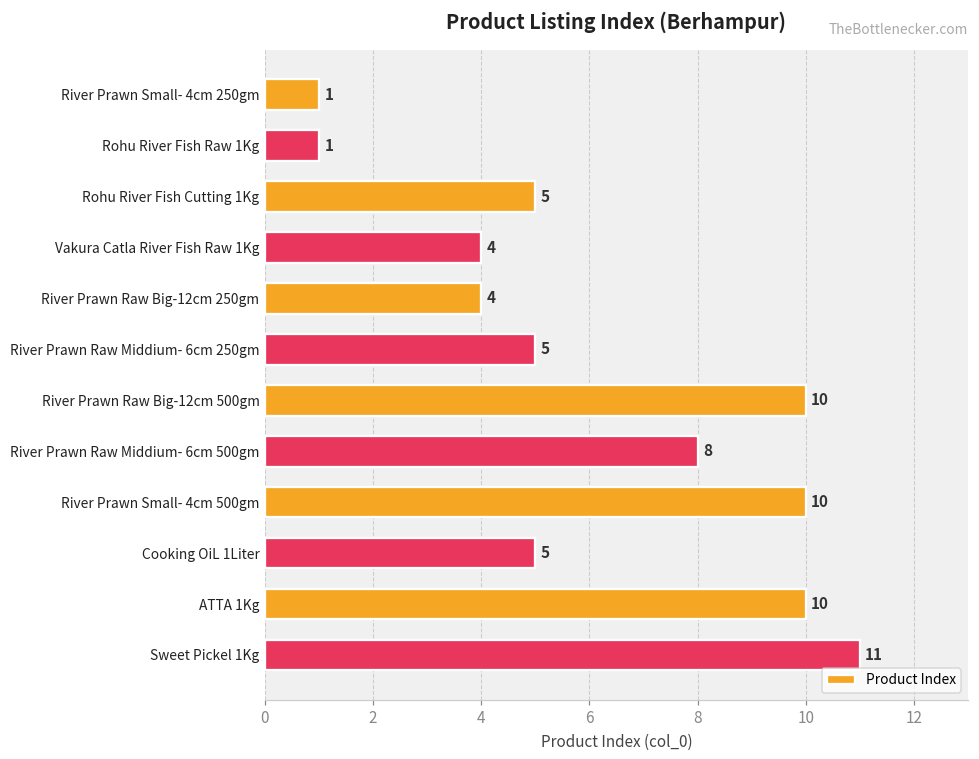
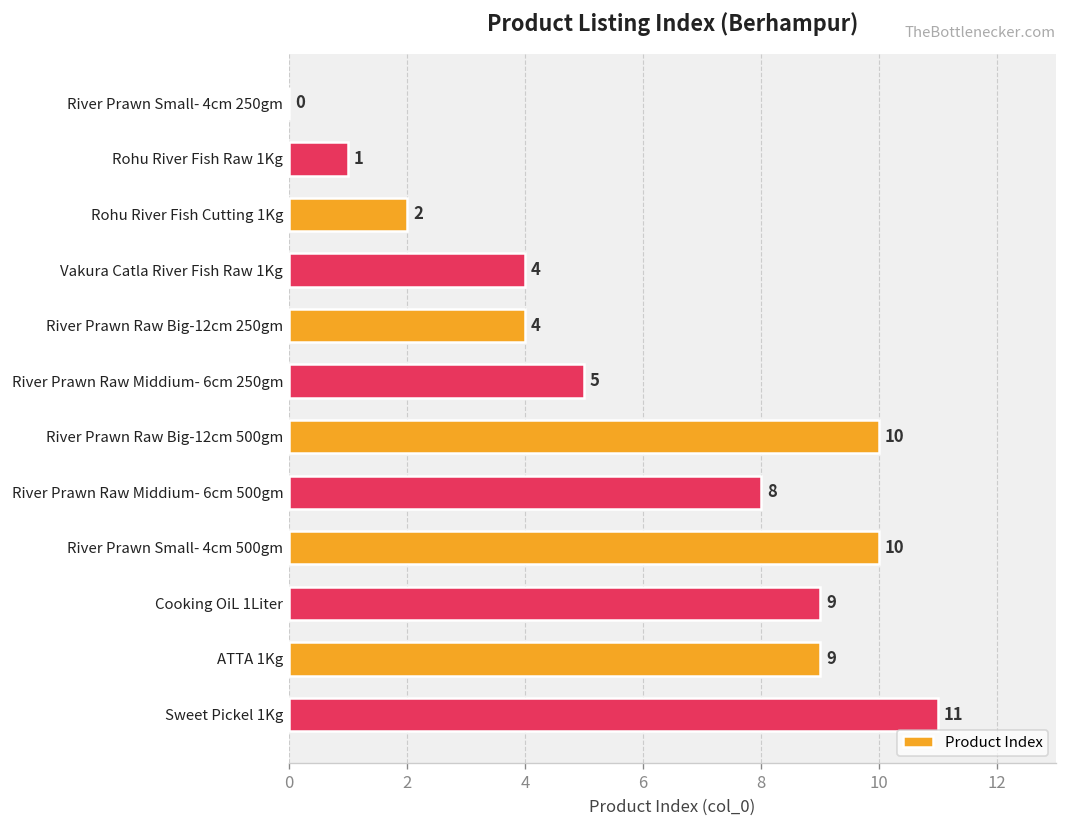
River Prawn Small- 4cm 250gm: 1 -> 0
Rohu River Fish Cutting 1Kg: 5 -> 2
Cooking OiL 1Liter: 5 -> 9
ATTA 1Kg: 10 -> 9
